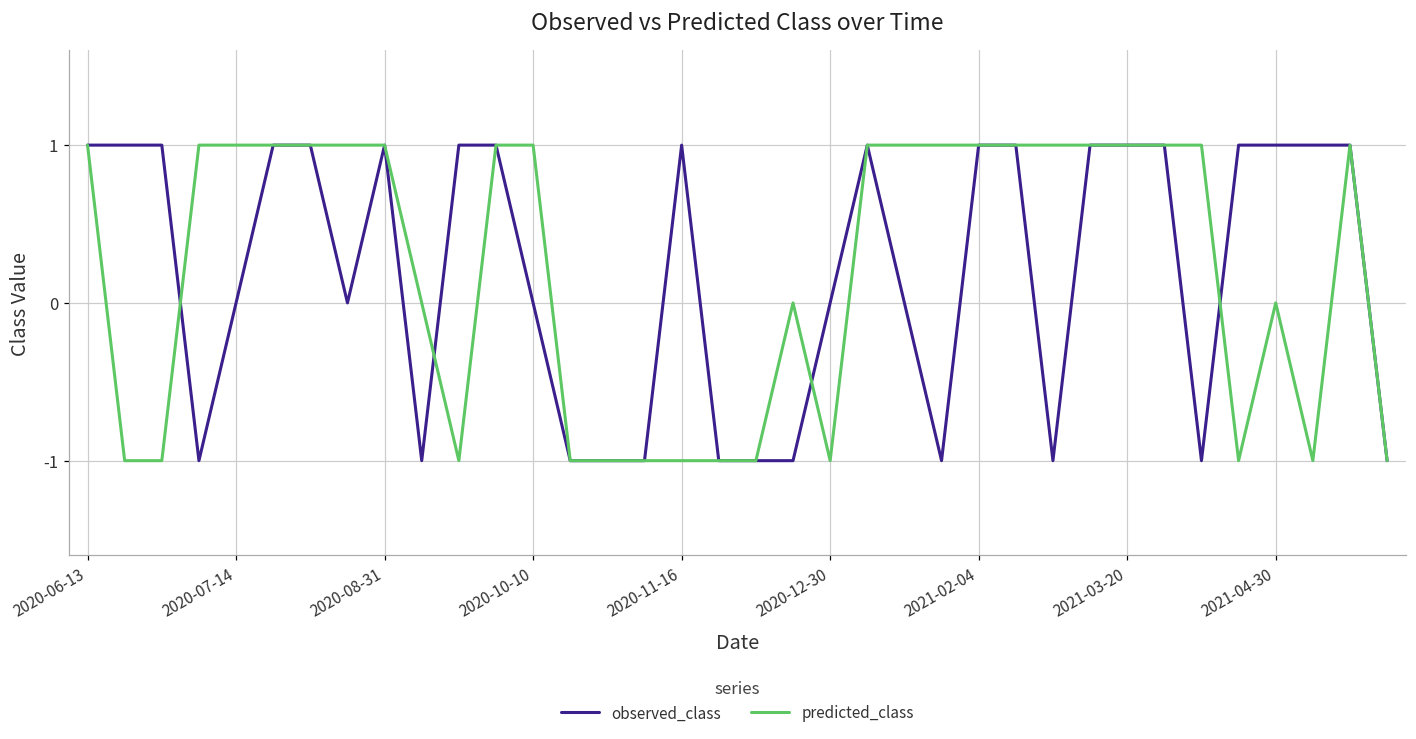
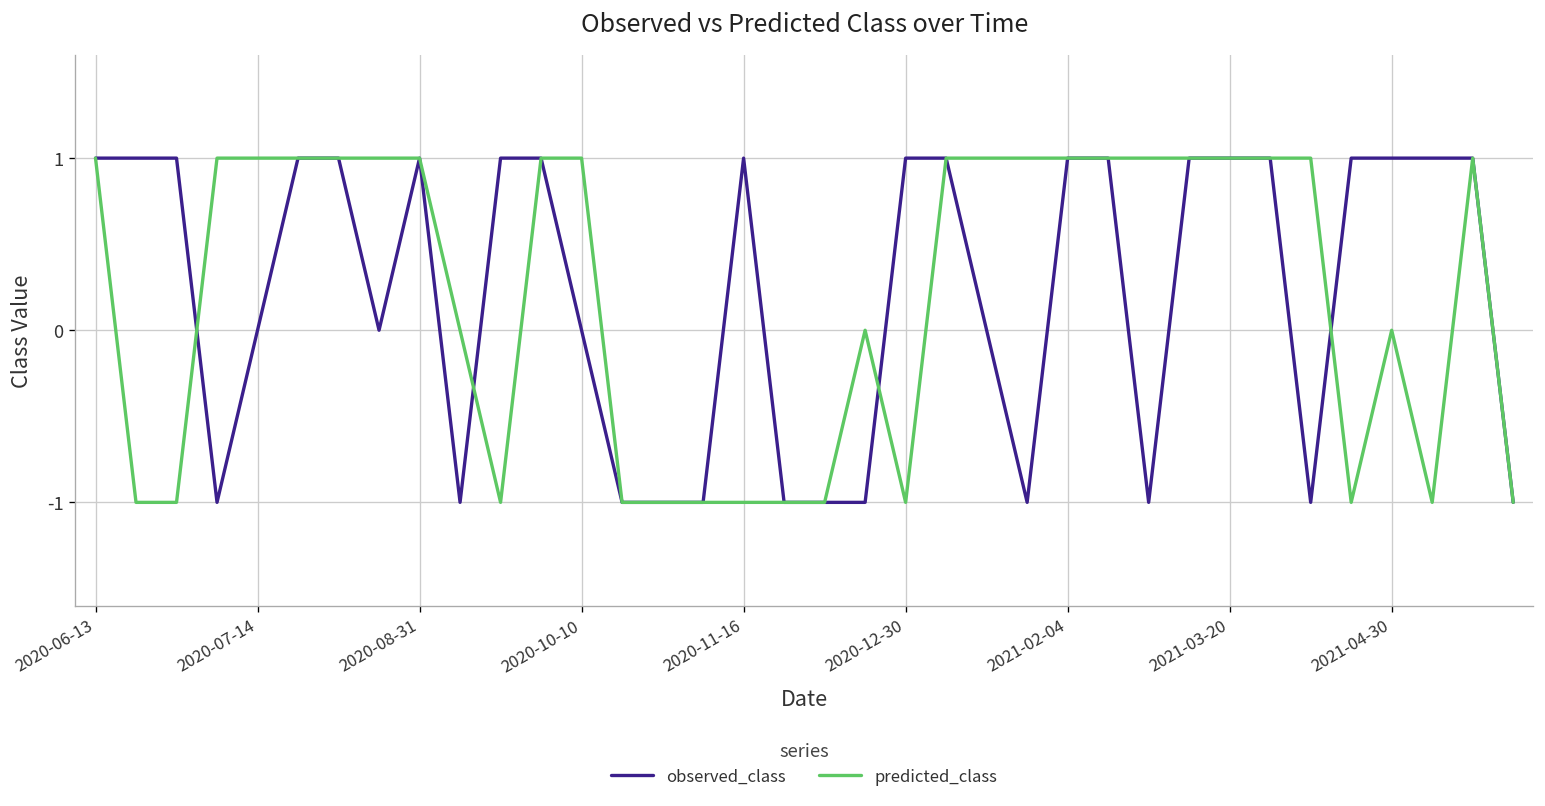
observed_class, 2020-12-30: 0 -> 1
